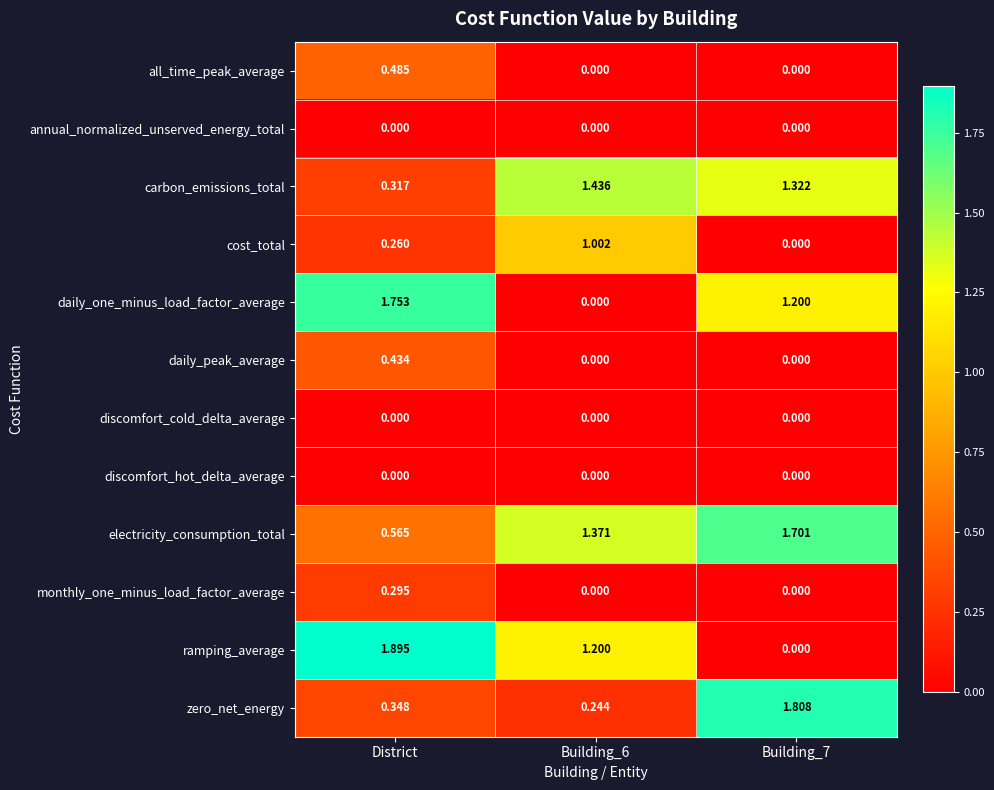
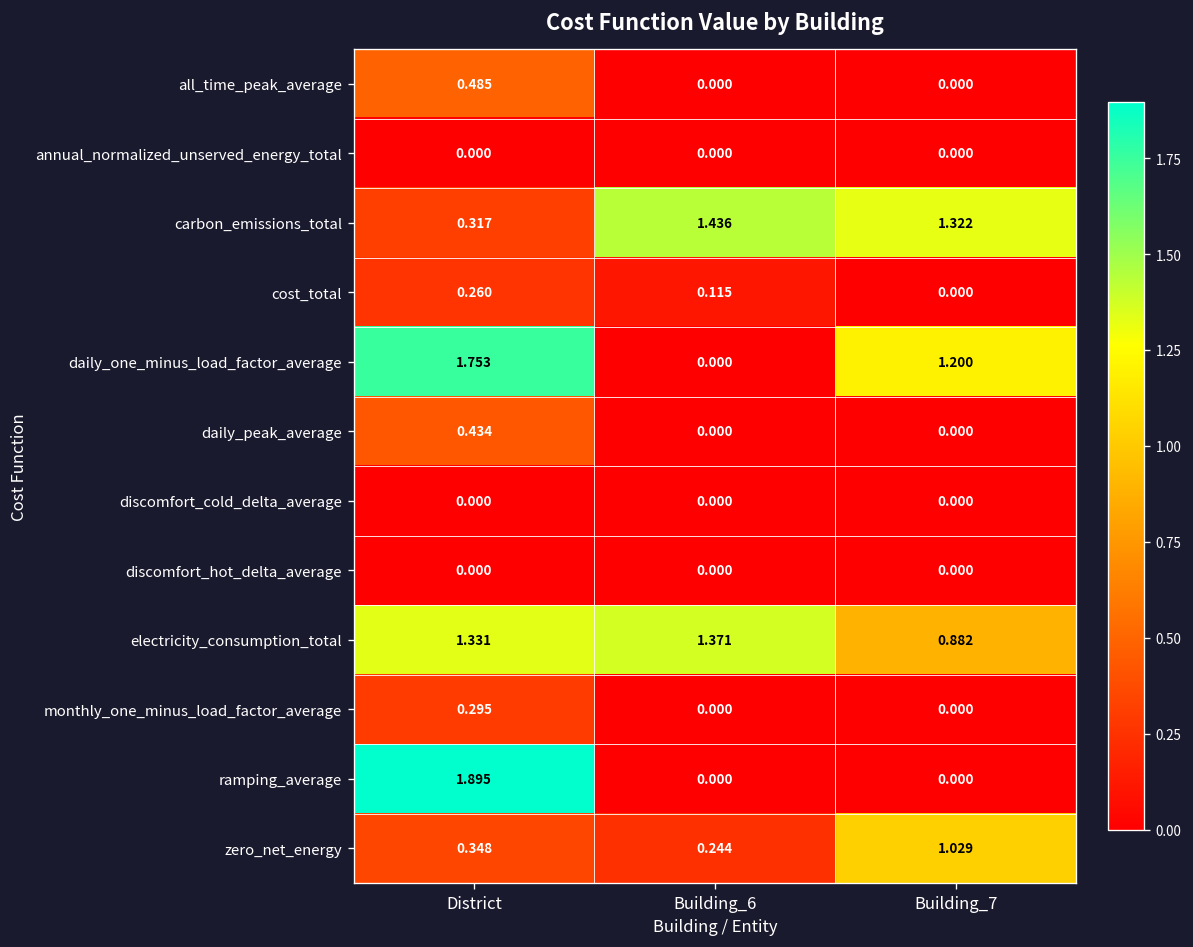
cost_total, Building_6: 1.002 -> 0.115
electricity_consumption_total, District: 0.565 -> 1.331
electricity_consumption_total, Building_7: 1.701 -> 0.882
ramping_average, Building_6: 1.200 -> 0.000
zero_net_energy, Building_7: 1.808 -> 1.029
